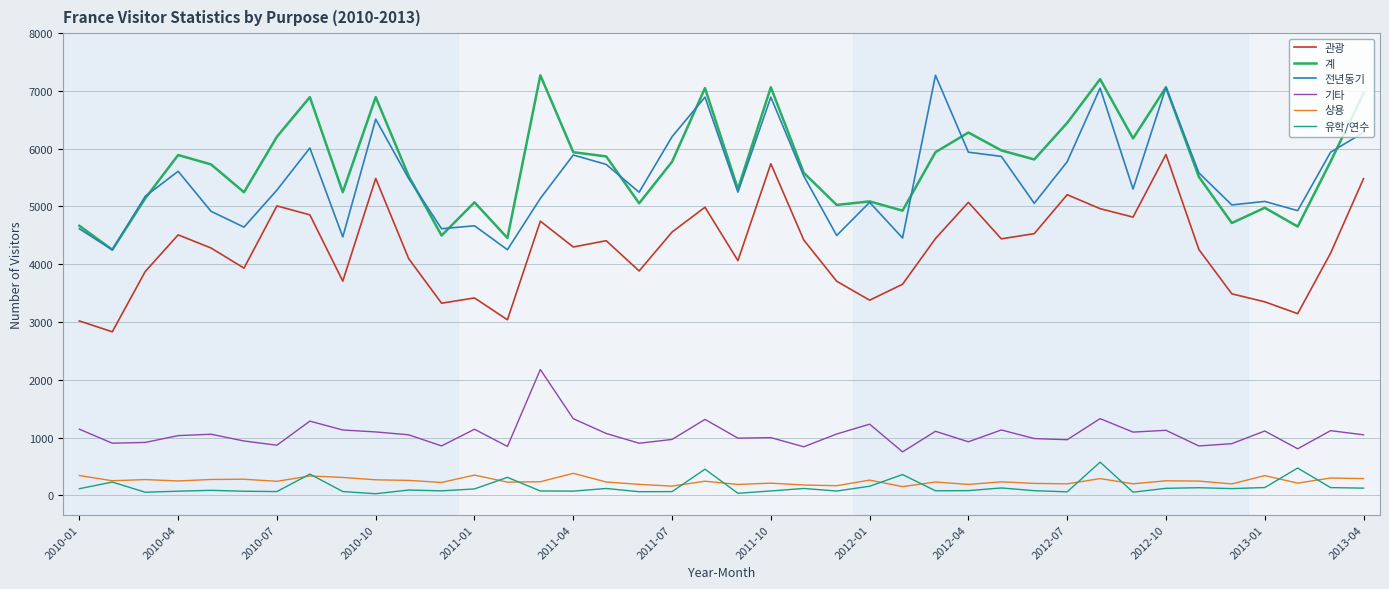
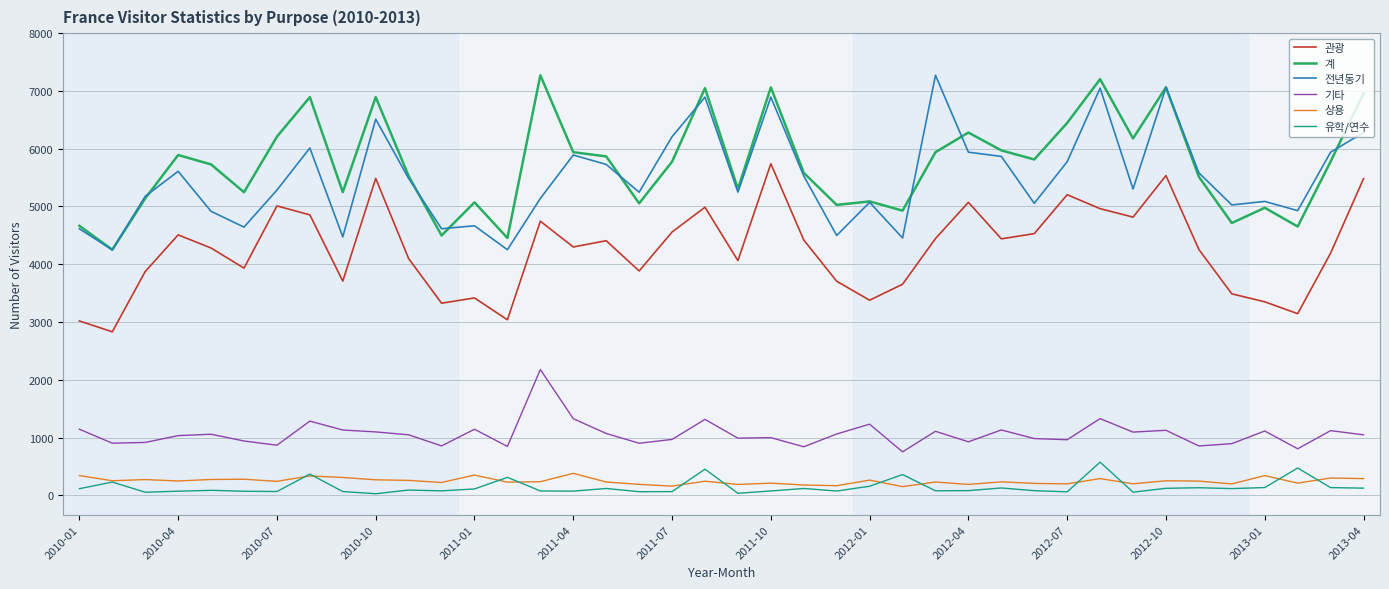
관광, 2012-10: 5900 -> 5500
